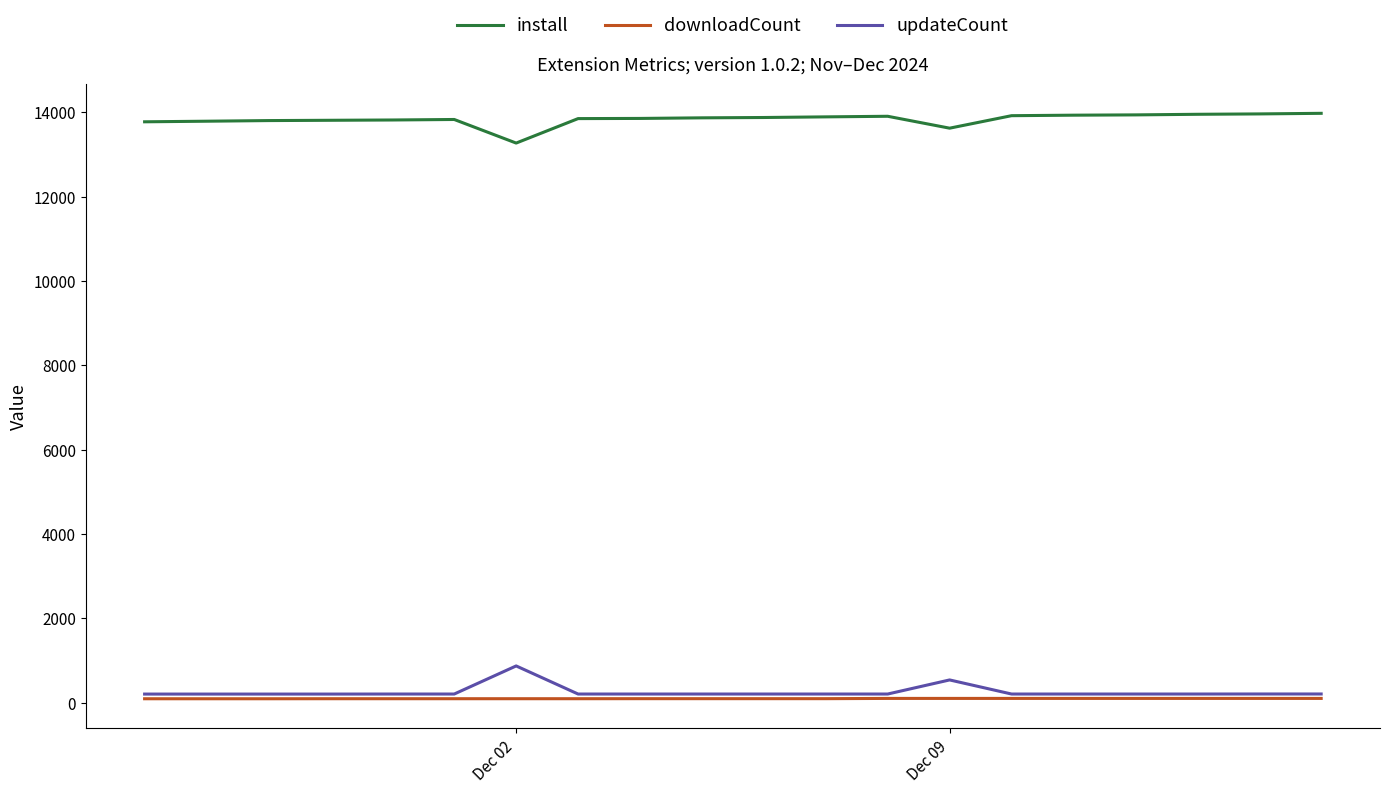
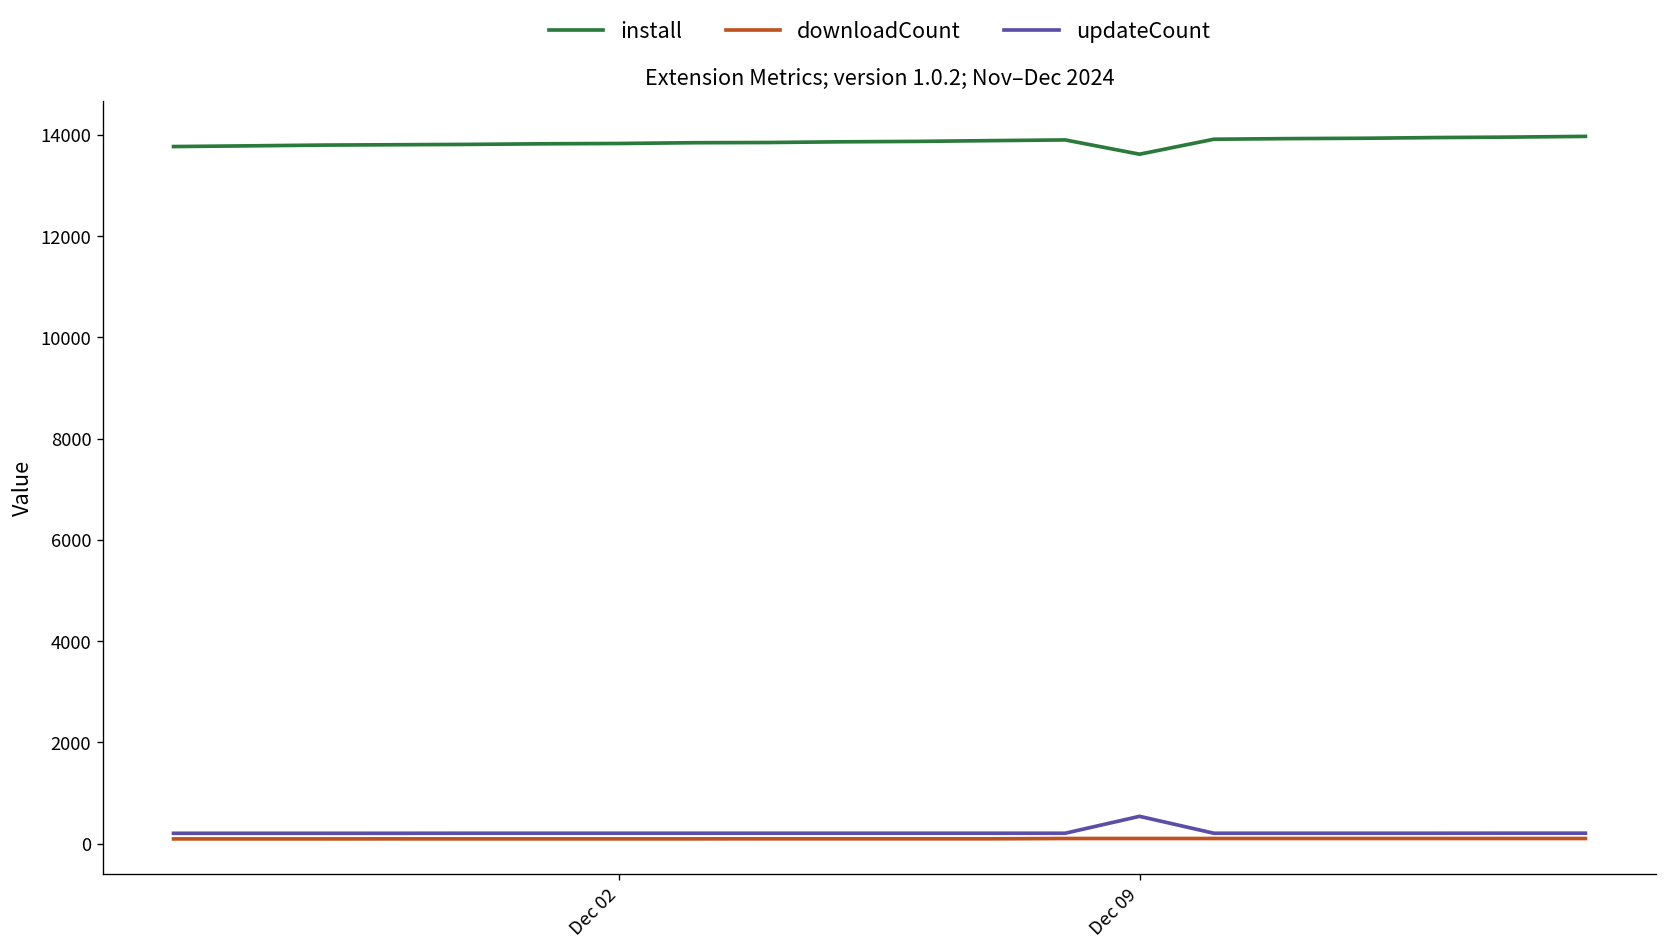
install, Dec 02: 13300 -> 13800
updateCount, Dec 02: 900 -> 200
